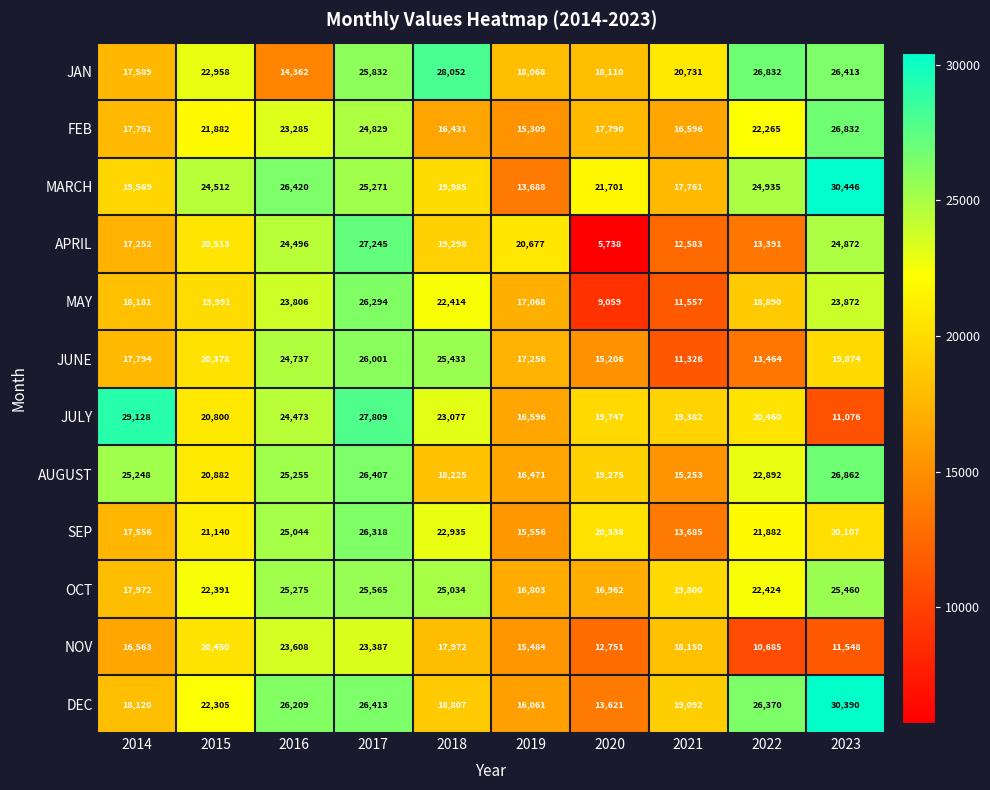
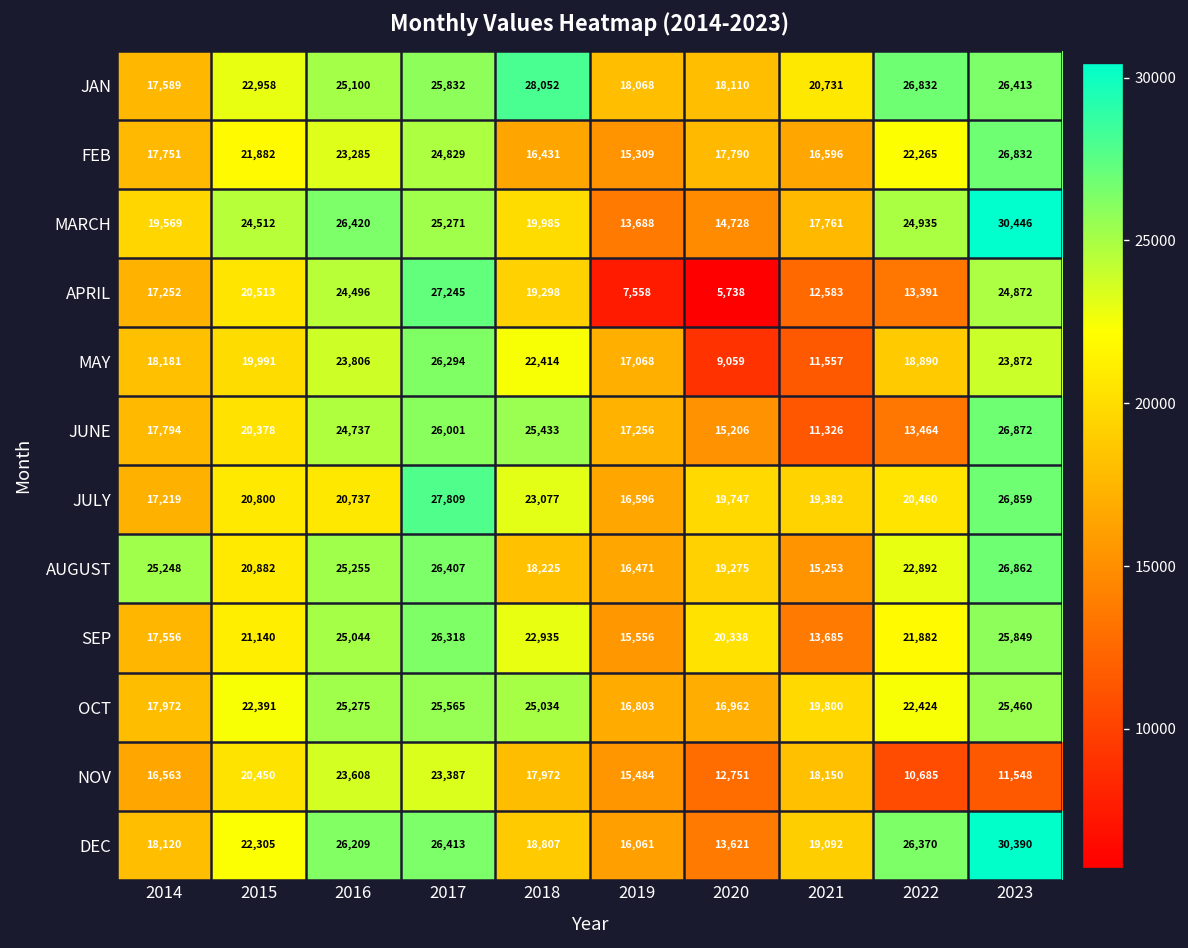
JAN, 2016: 14,362 -> 25,100
MARCH, 2020: 21,701 -> 14,728
APRIL, 2019: 20,677 -> 7,558
JUNE, 2023: 19,874 -> 26,872
JULY, 2014: 29,128 -> 17,219
JULY, 2016: 24,473 -> 20,737
JULY, 2023: 11,076 -> 26,859
SEP, 2023: 20,107 -> 25,849
